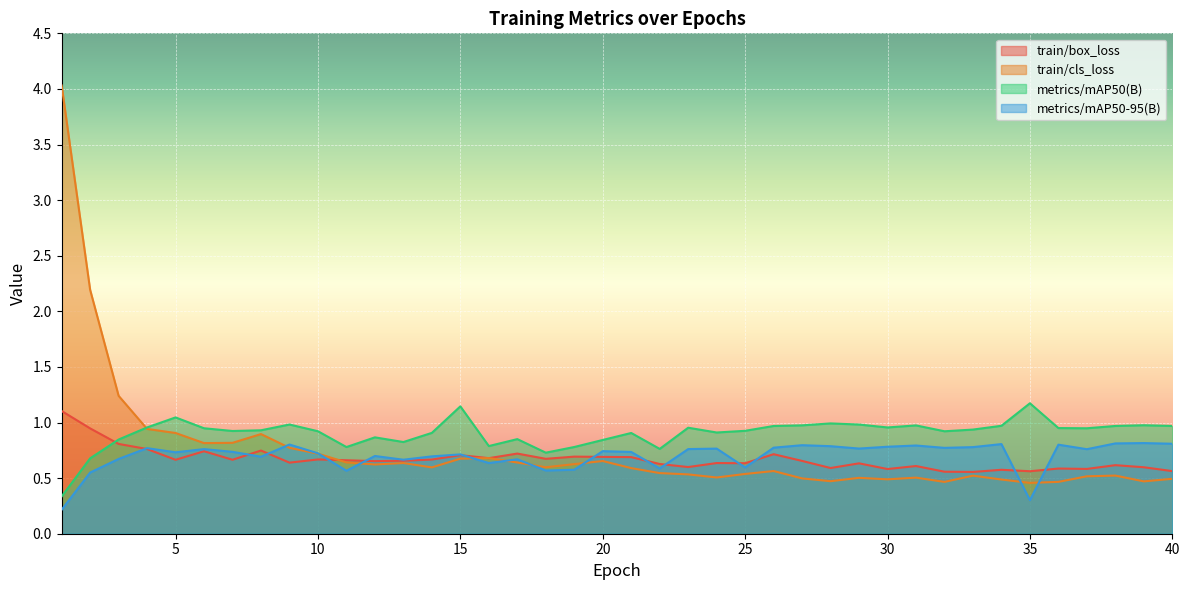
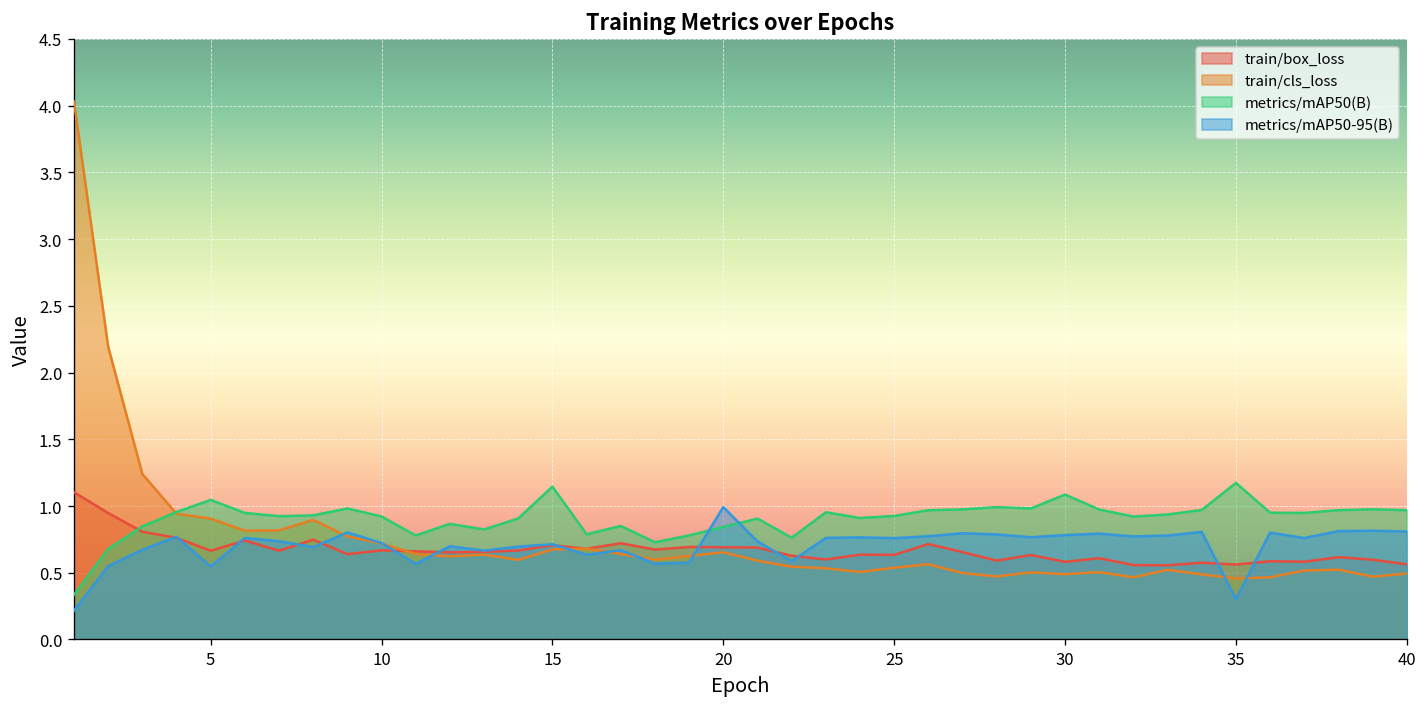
metrics/mAP50-95(B), 5: 0.73 -> 0.55
metrics/mAP50-95(B), 20: 0.74 -> 0.99
metrics/mAP50-95(B), 25: 0.60 -> 0.76
metrics/mAP50(B), 30: 0.96 -> 1.09
